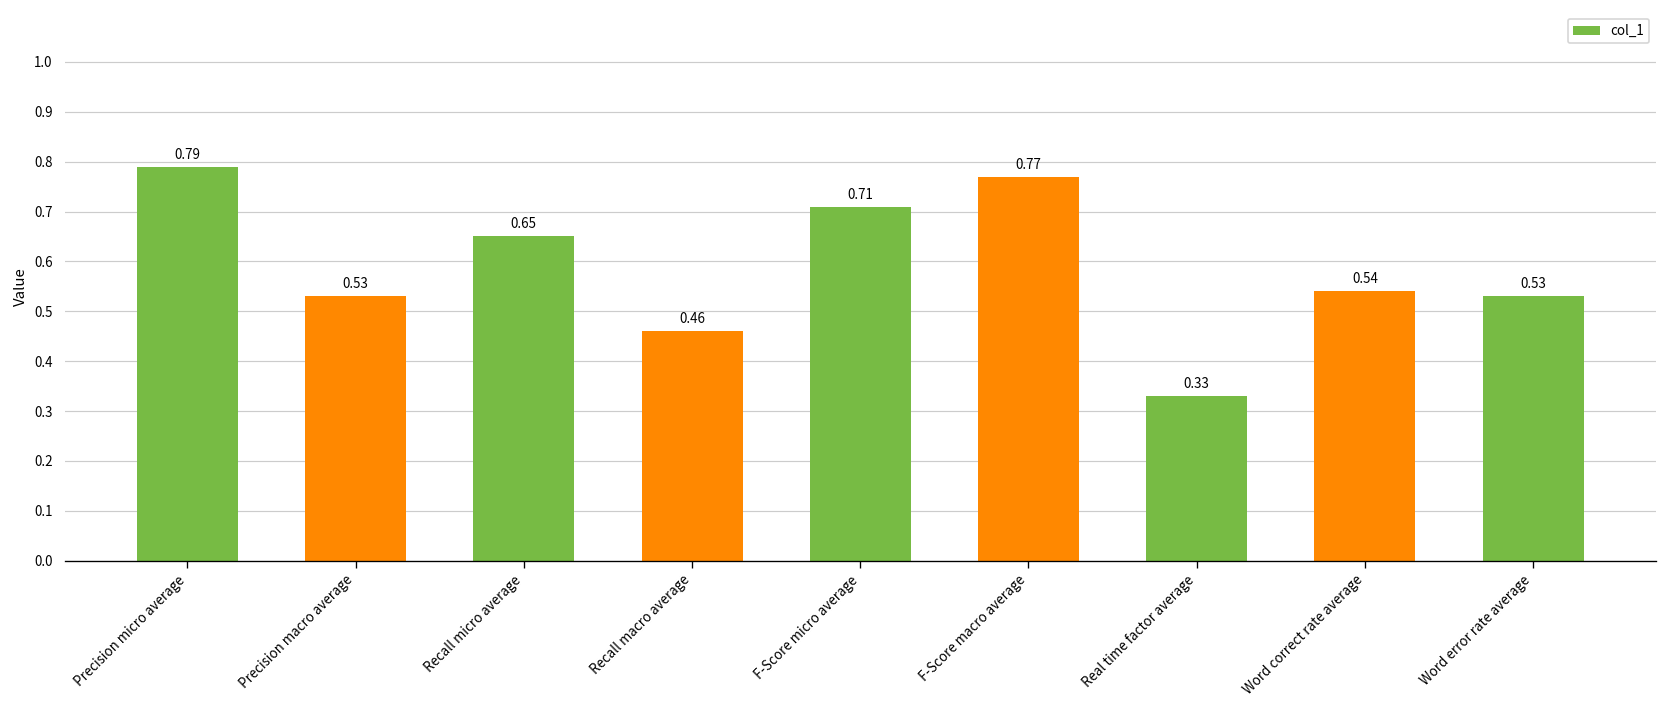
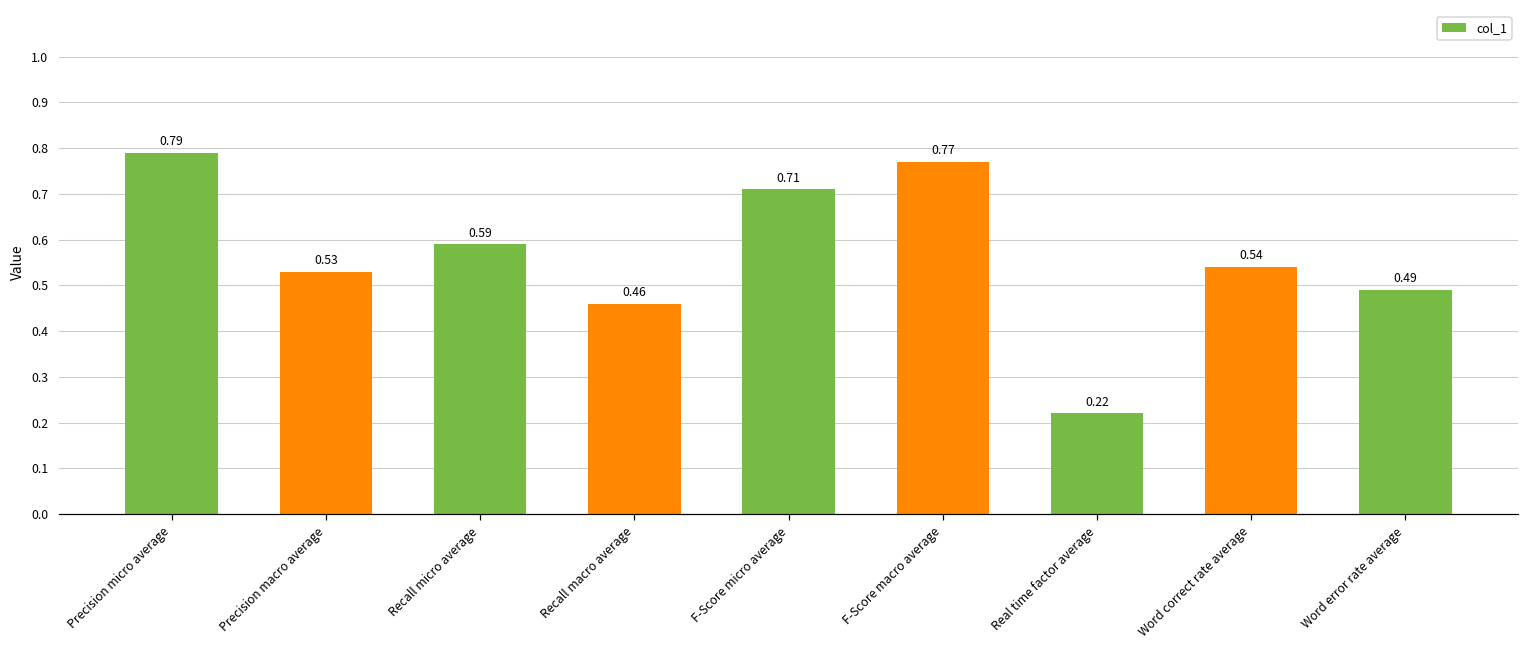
Recall micro average: 0.65 -> 0.59
Real time factor average: 0.33 -> 0.22
Word error rate average: 0.53 -> 0.49
